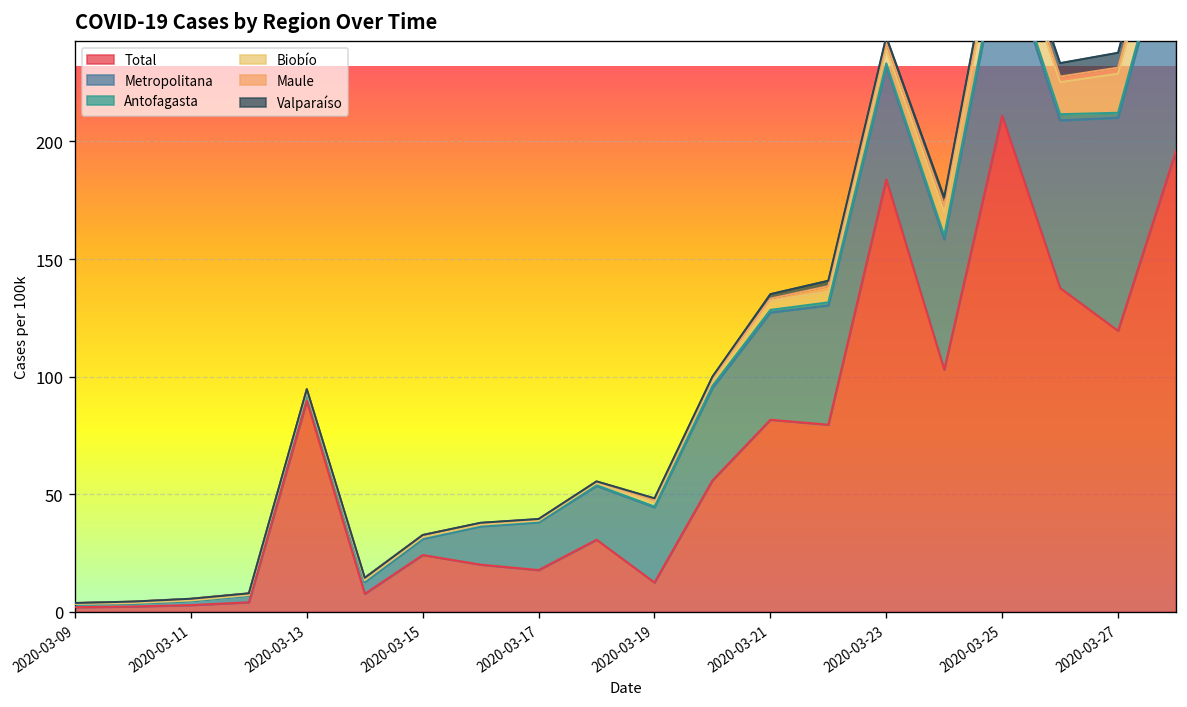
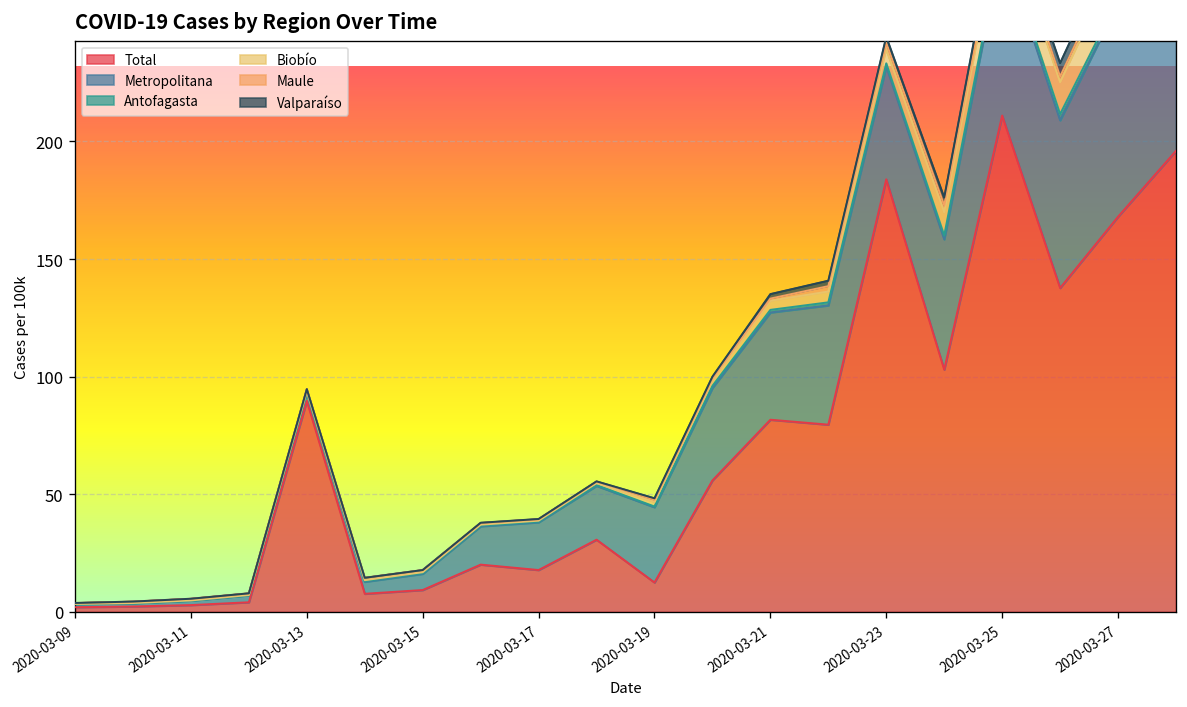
Total, 2020-03-15: 24 -> 9
Total, 2020-03-27: 120 -> 168
